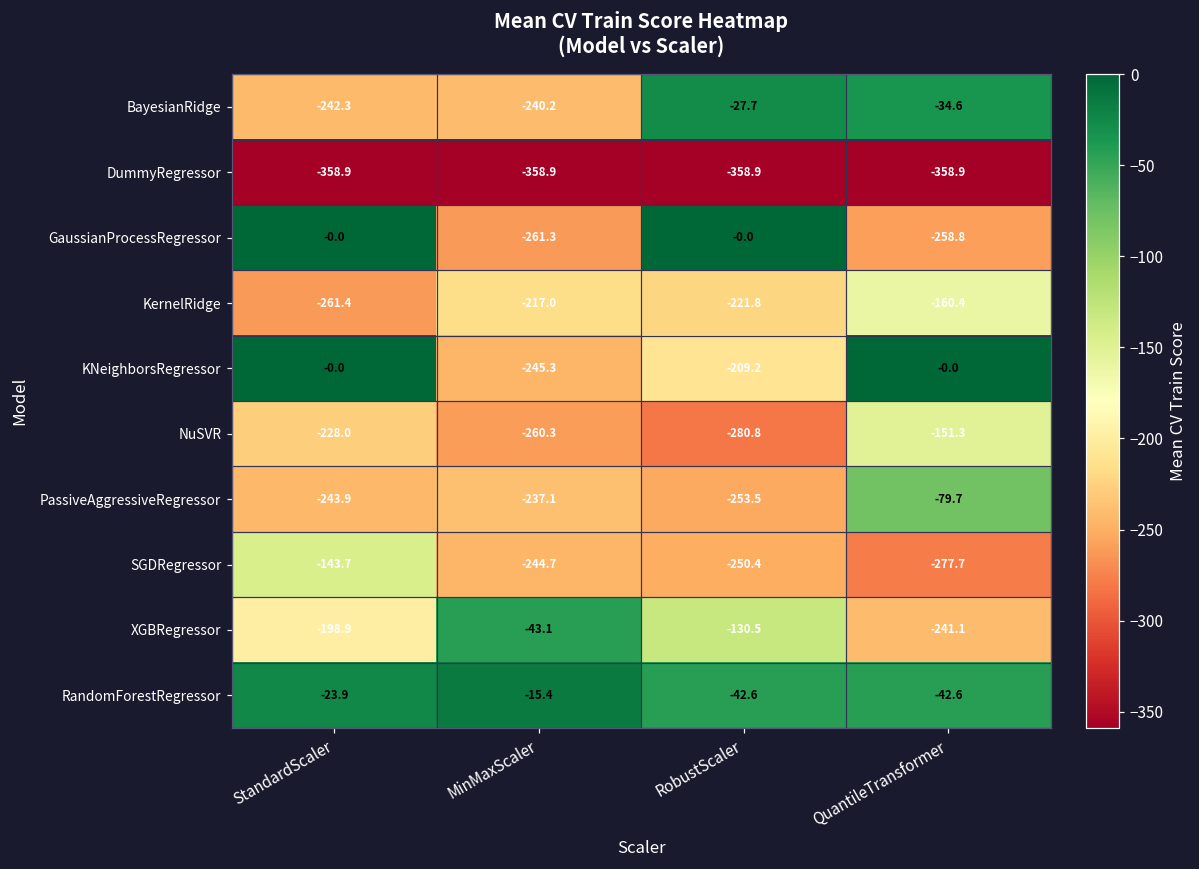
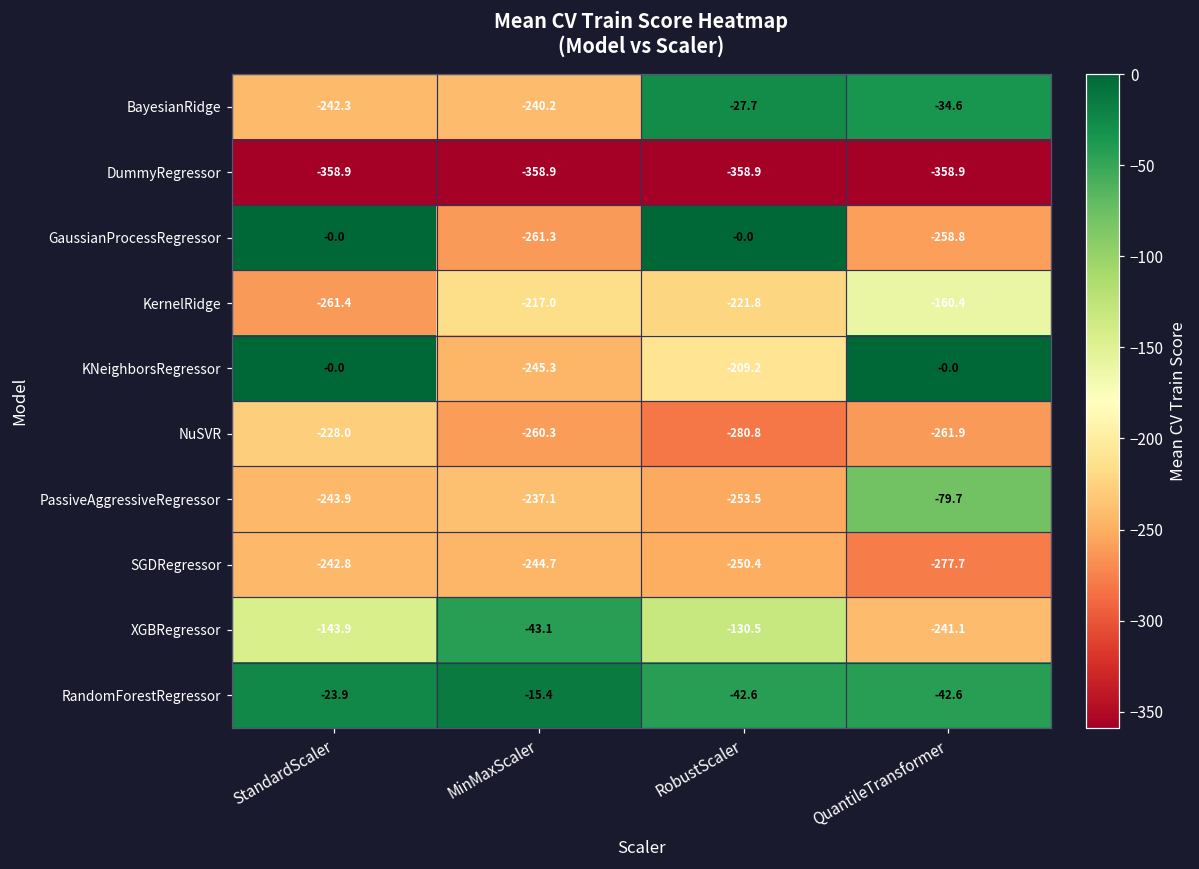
NuSVR, QuantileTransformer: -151.3 -> -261.9
SGDRegressor, StandardScaler: -143.7 -> -242.8
XGBRegressor, StandardScaler: -198.9 -> -143.9
